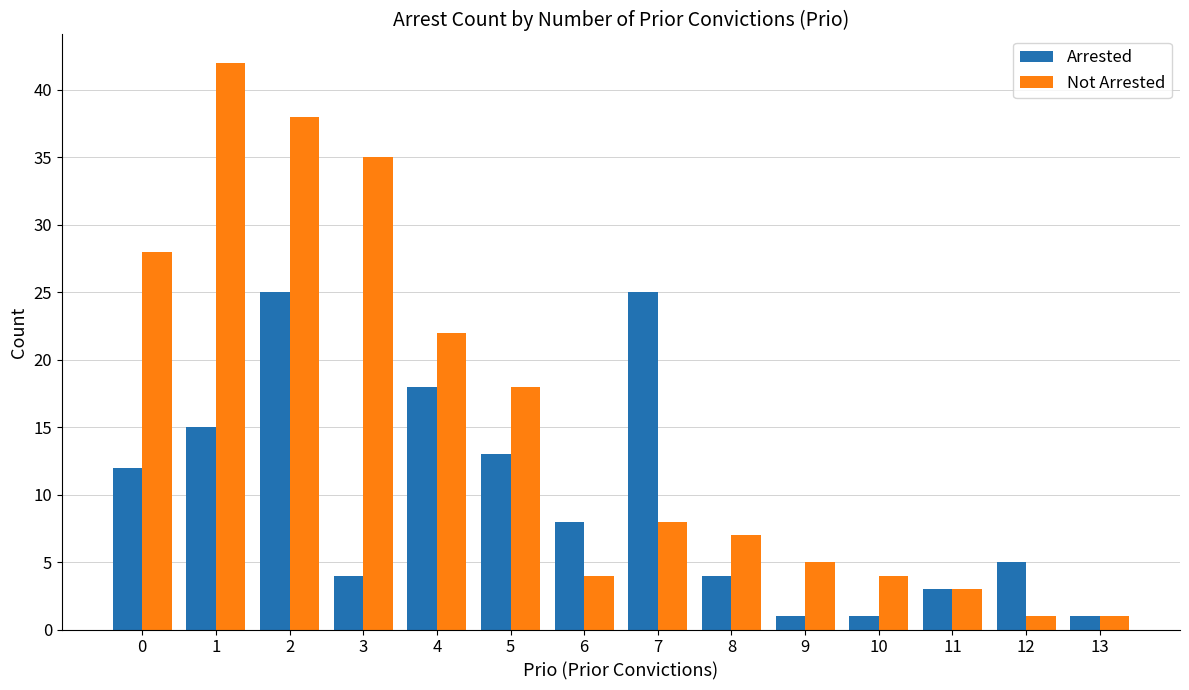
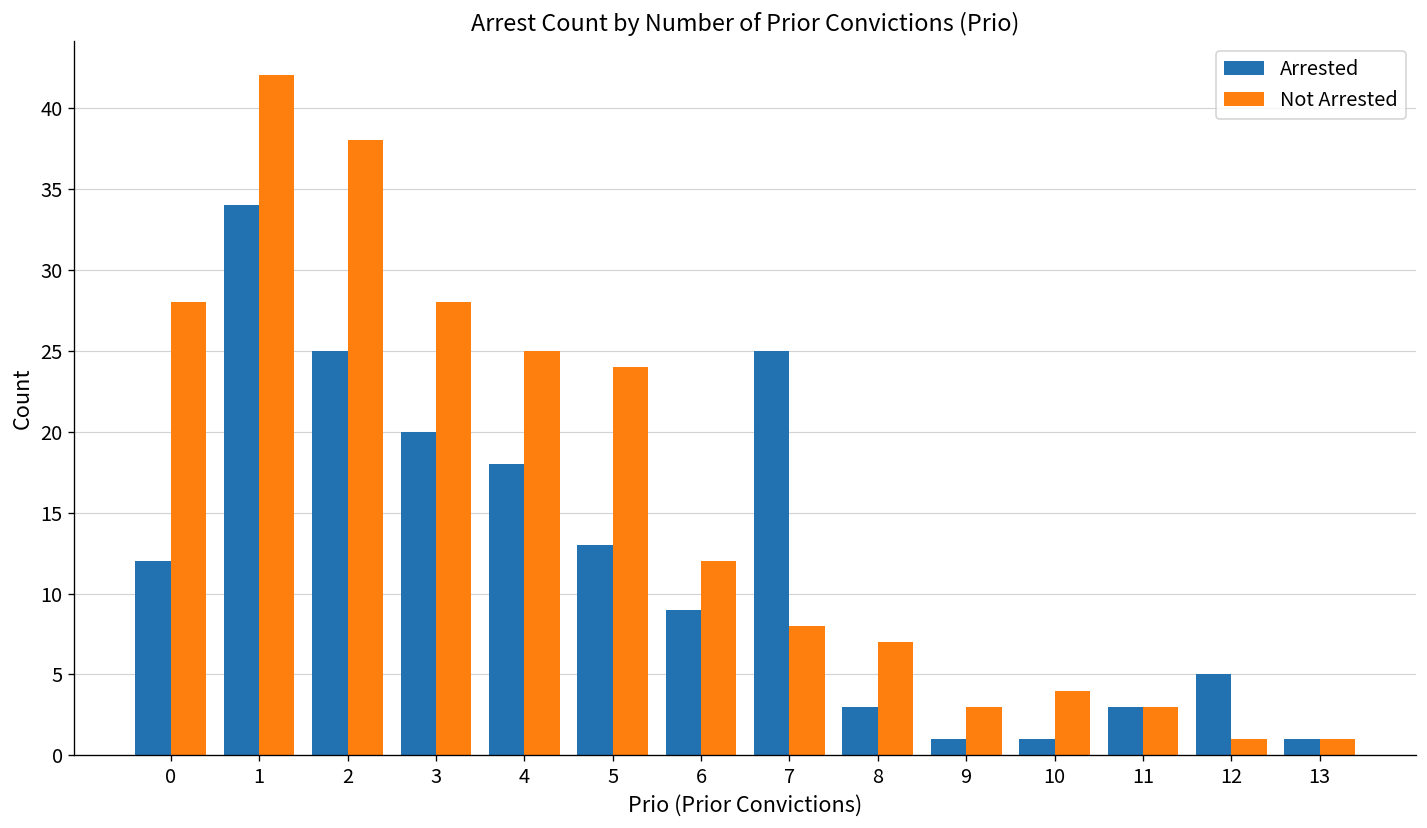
Arrested, 1: 15 -> 34
Arrested, 3: 4 -> 20
Not Arrested, 3: 35 -> 28
Not Arrested, 4: 22 -> 25
Not Arrested, 5: 18 -> 24
Arrested, 6: 8 -> 9
Not Arrested, 6: 4 -> 12
Arrested, 8: 4 -> 3
Not Arrested, 9: 5 -> 3
